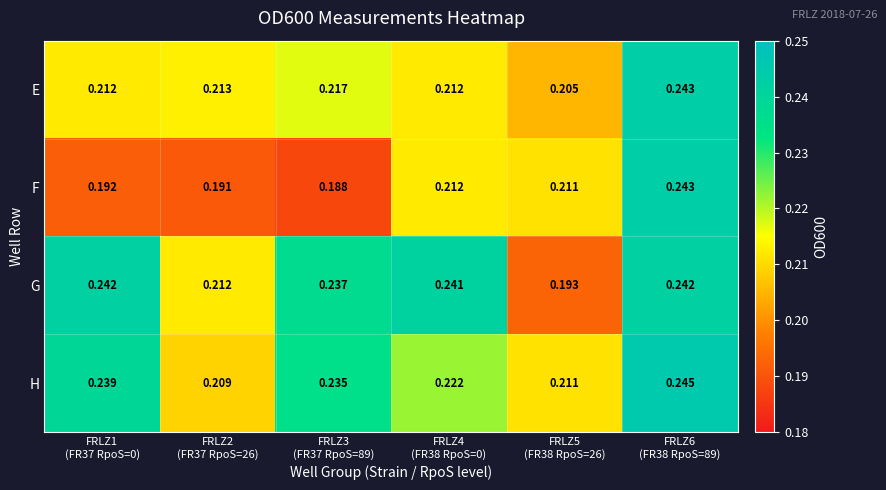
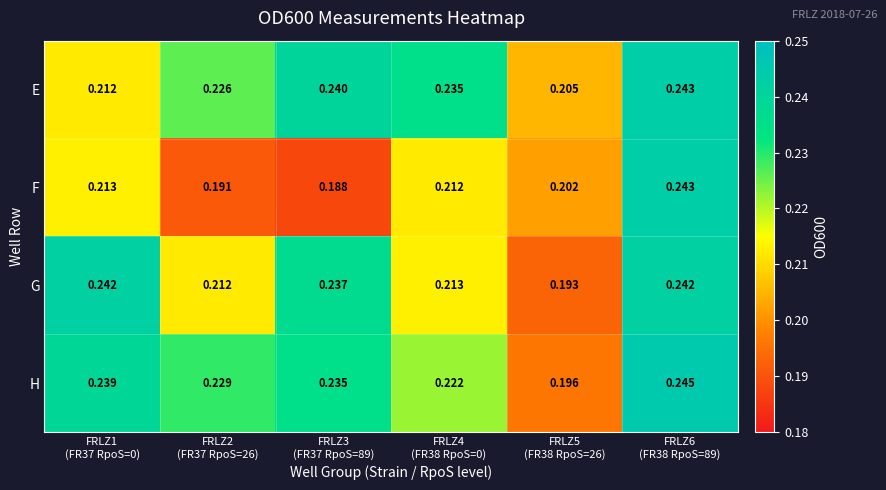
E, FRLZ2 (FR37 RpoS=26): 0.213 -> 0.226
E, FRLZ3 (FR37 RpoS=89): 0.217 -> 0.240
E, FRLZ4 (FR38 RpoS=0): 0.212 -> 0.235
F, FRLZ1 (FR37 RpoS=0): 0.192 -> 0.213
F, FRLZ5 (FR38 RpoS=26): 0.211 -> 0.202
G, FRLZ4 (FR38 RpoS=0): 0.241 -> 0.213
H, FRLZ2 (FR37 RpoS=26): 0.209 -> 0.229
H, FRLZ5 (FR38 RpoS=26): 0.211 -> 0.196
